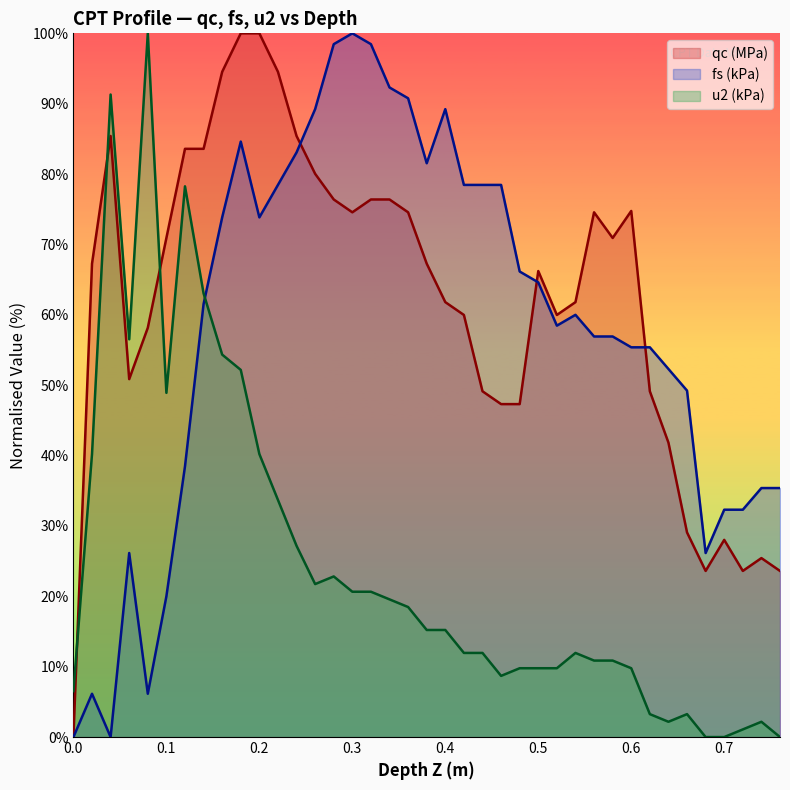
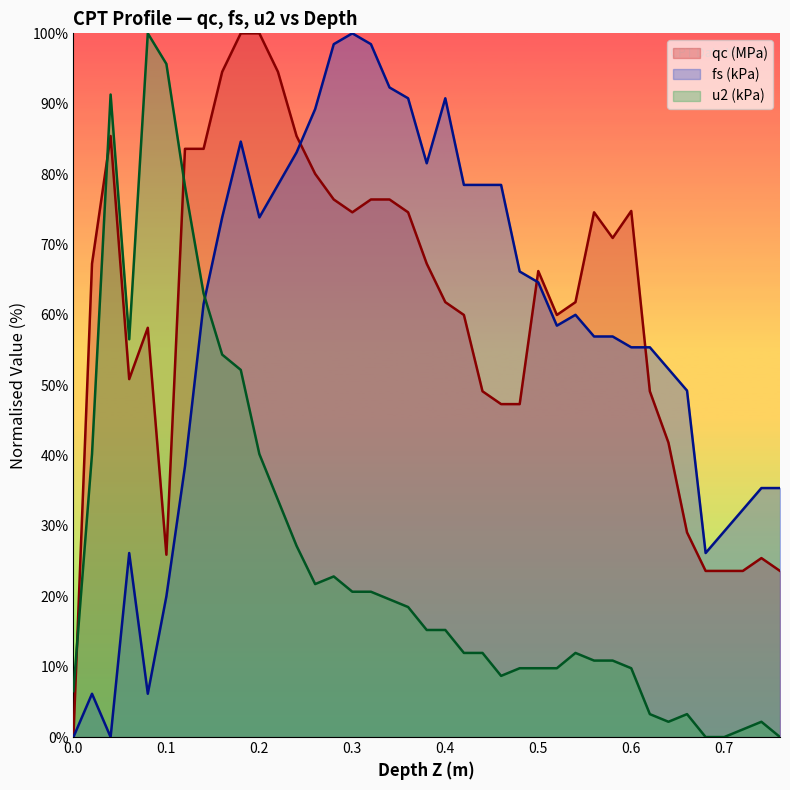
qc (MPa), 0.1: 71% -> 26%
u2 (kPa), 0.1: 49% -> 96%
fs (kPa), 0.4: 89% -> 91%
qc (MPa), 0.7: 28% -> 24%
fs (kPa), 0.7: 32% -> 29%
